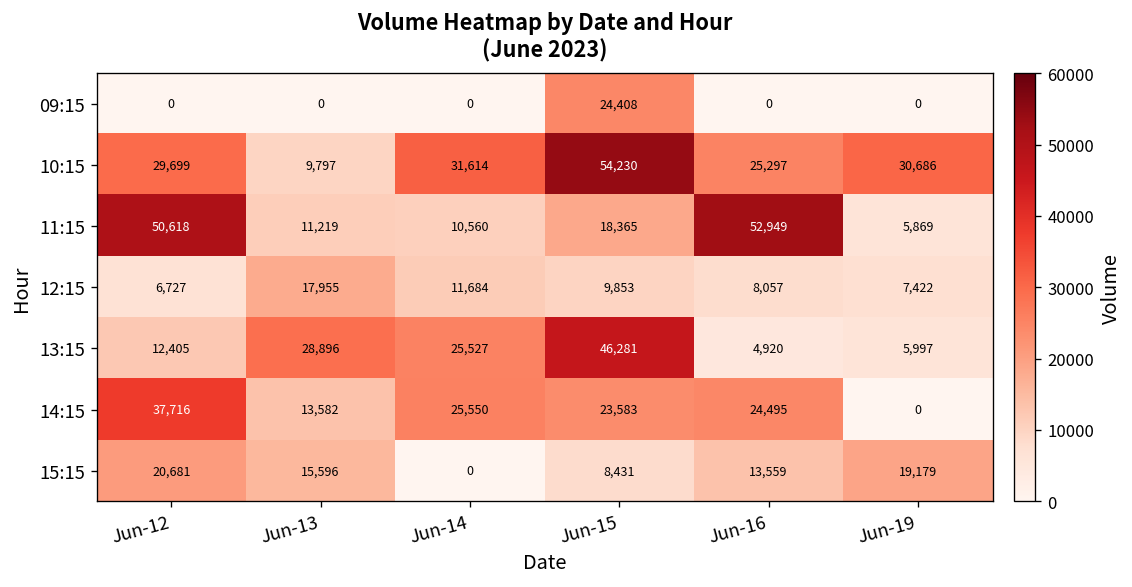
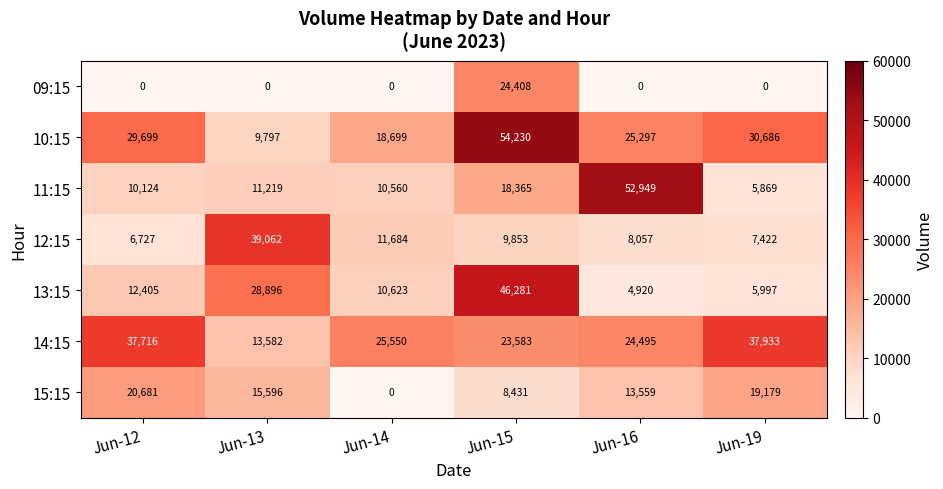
10:15, Jun-14: 31,614 -> 18,699
11:15, Jun-12: 50,618 -> 10,124
12:15, Jun-13: 17,955 -> 39,062
13:15, Jun-14: 25,527 -> 10,623
14:15, Jun-19: 0 -> 37,933
